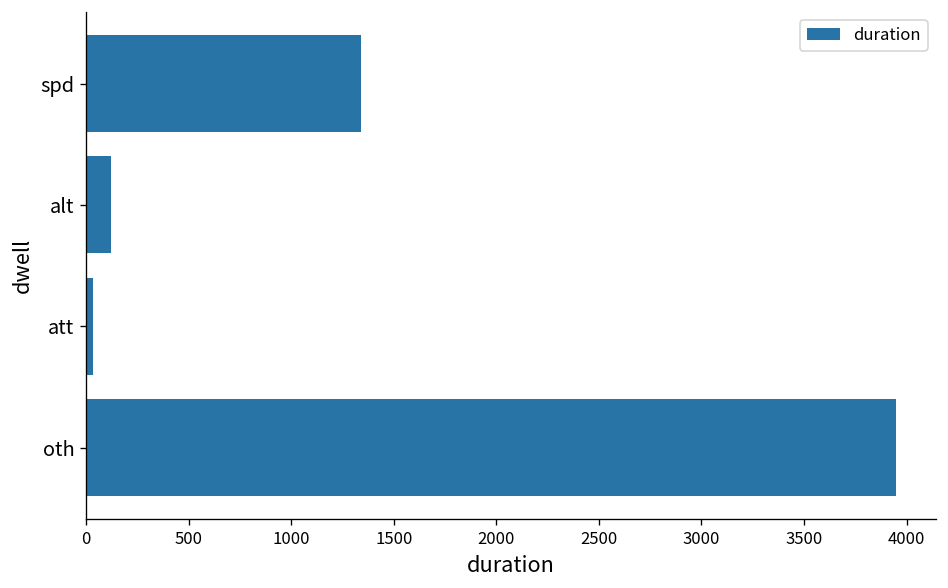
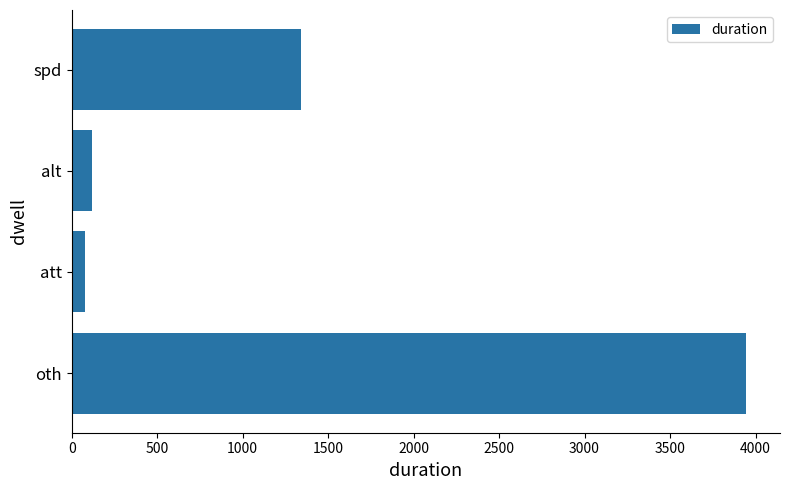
att: 30 -> 80
